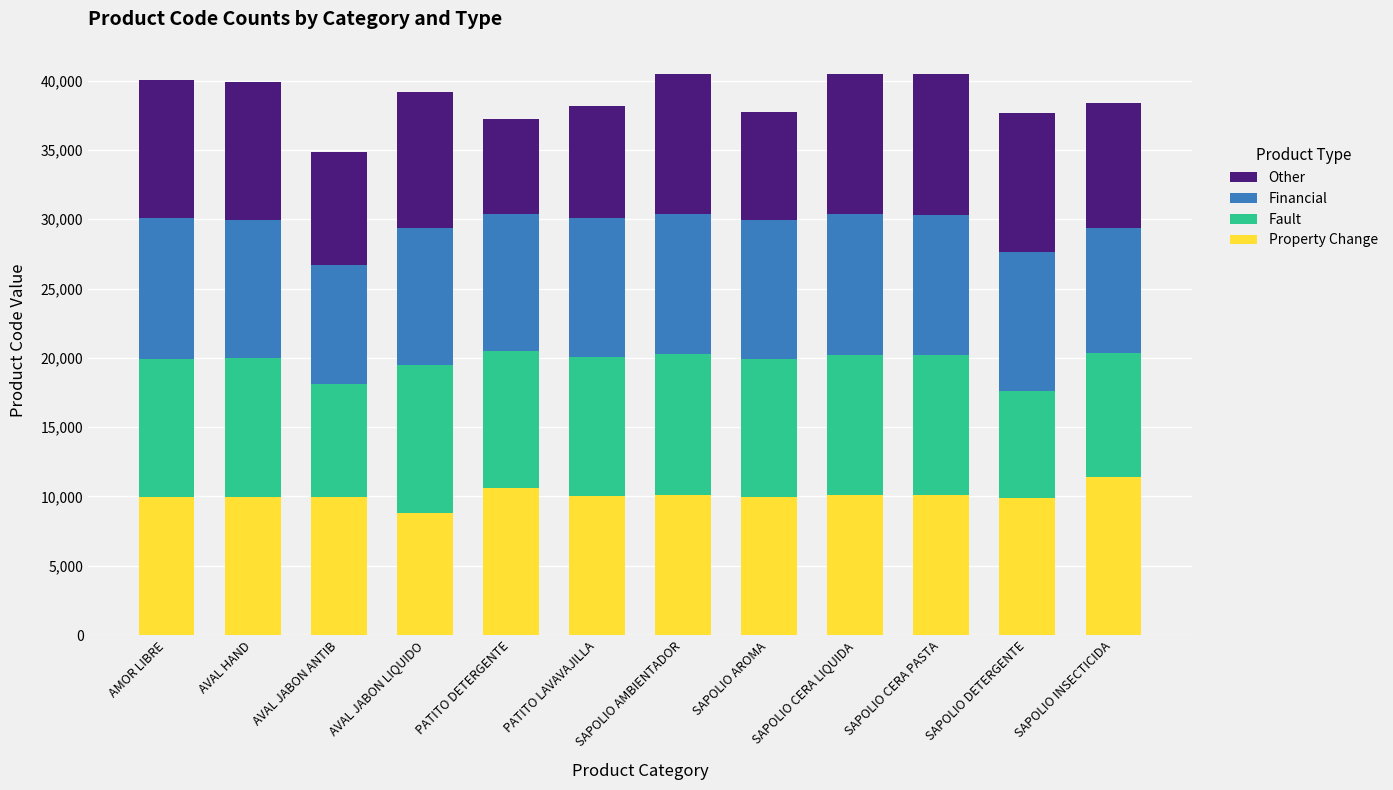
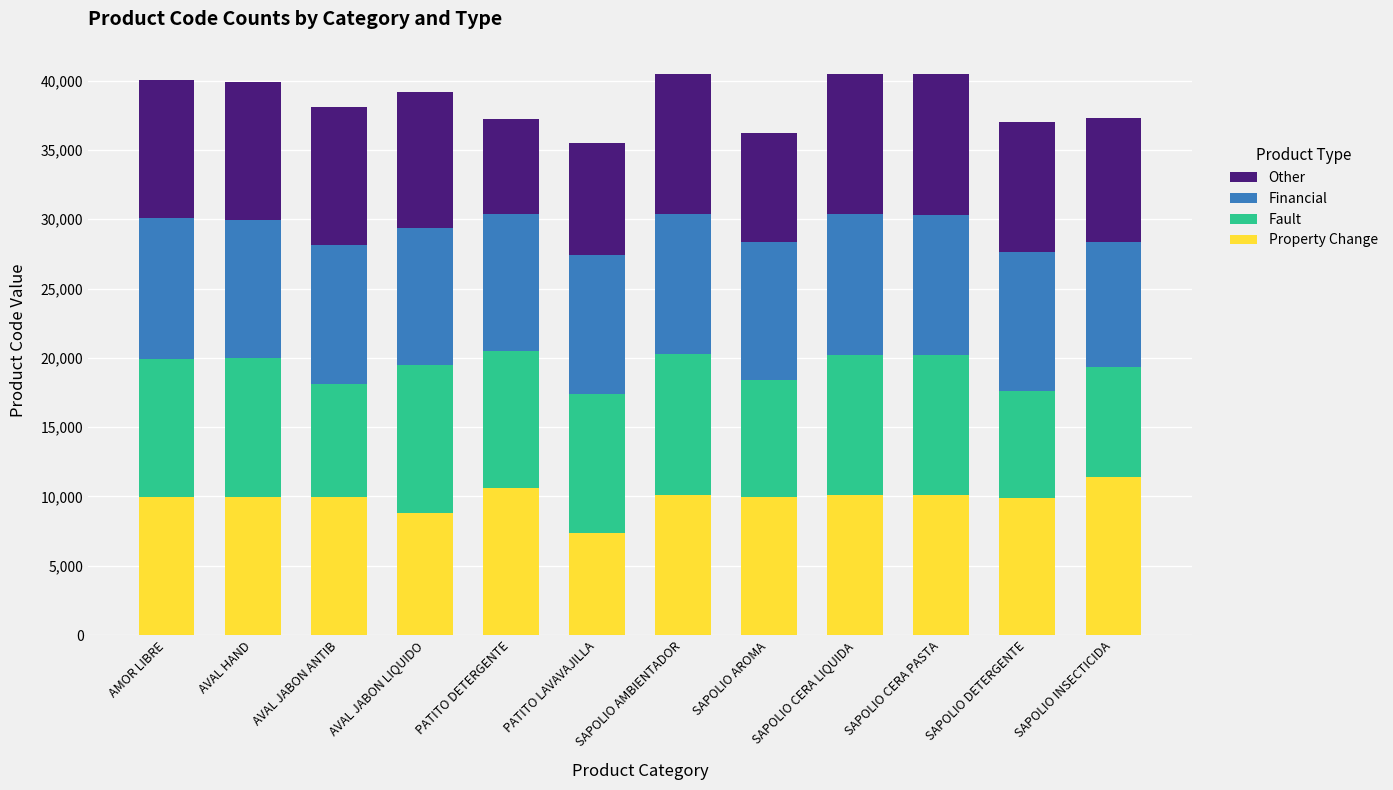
Financial, AVAL JABON ANTIB: 8,600 -> 10,000
Other, AVAL JABON ANTIB: 8,100 -> 10,000
Property Change, PATITO LAVAVAJILLA: 10,000 -> 7,300
Fault, SAPOLIO AROMA: 10,000 -> 8,400
Other, SAPOLIO DETERGENTE: 10,000 -> 9,400
Fault, SAPOLIO INSECTICIDA: 9,000 -> 8,000
